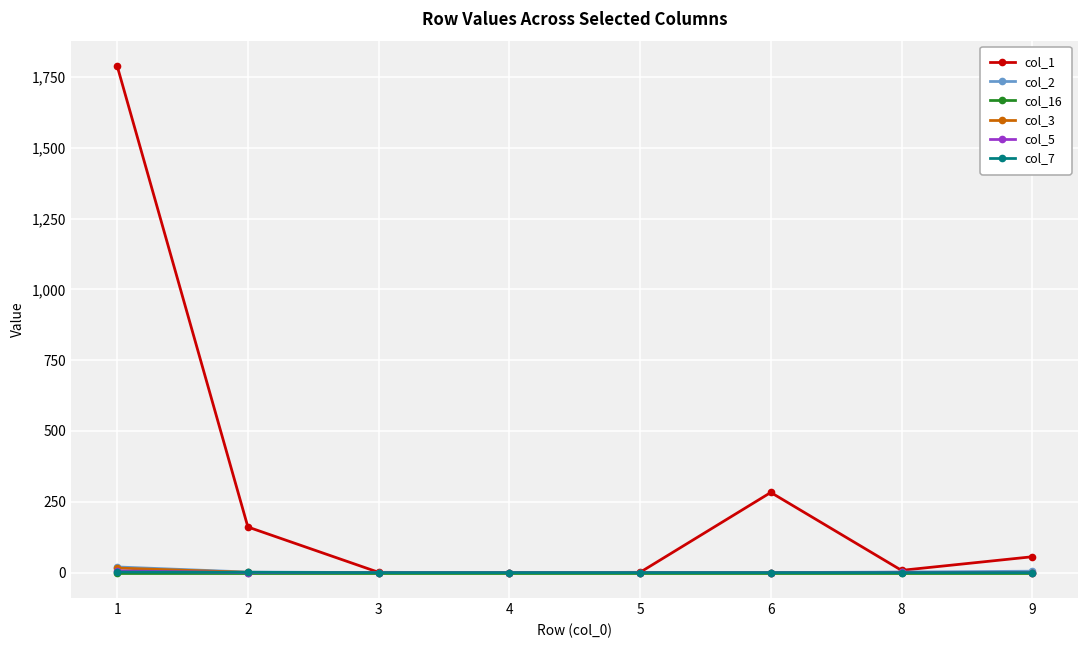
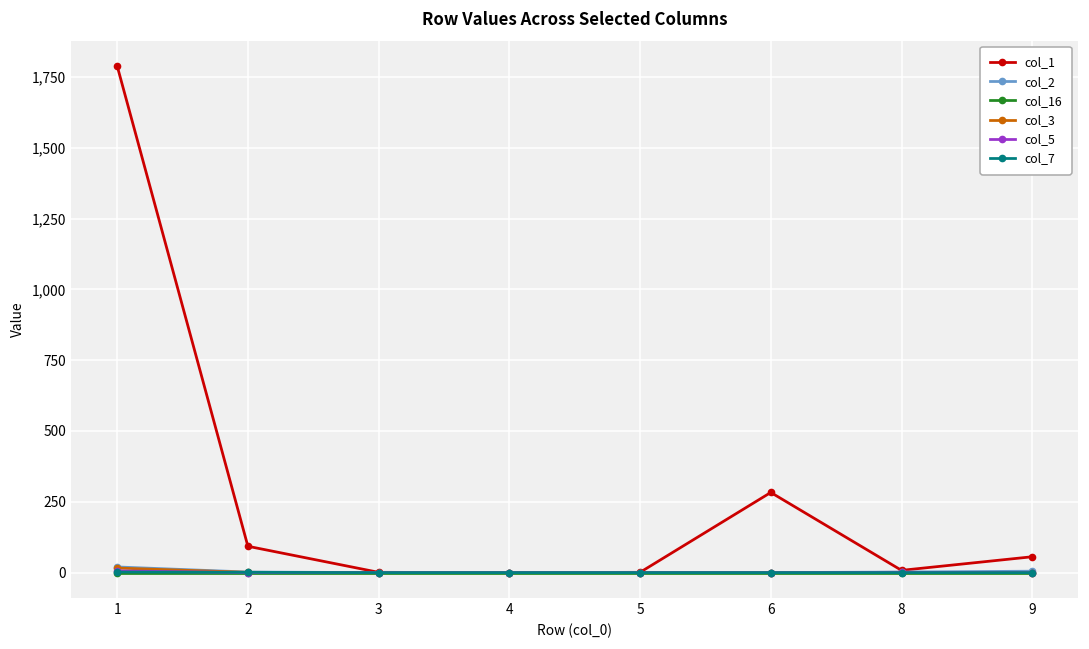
col_1, 2: 160 -> 90
